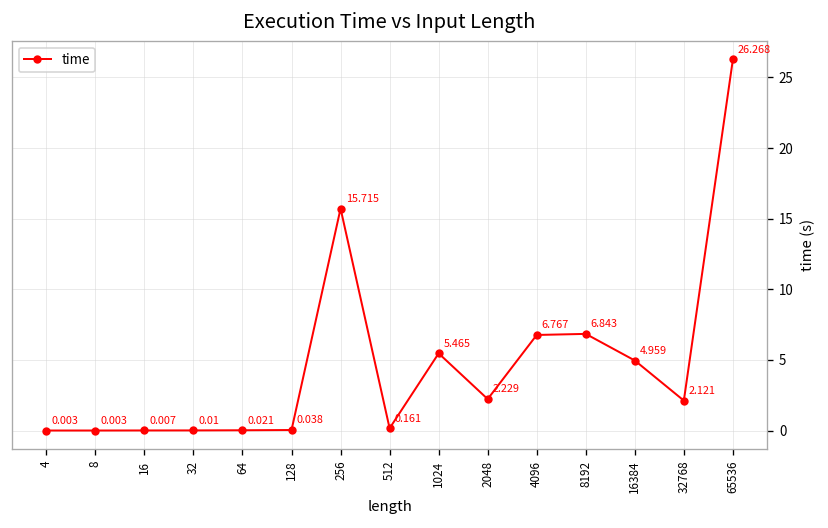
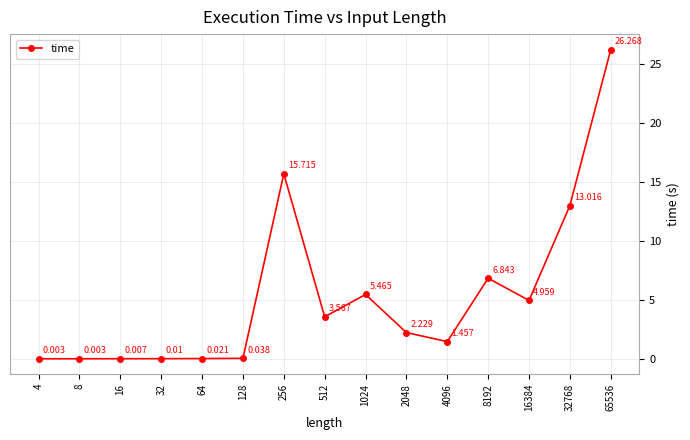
512: 0.161 -> 3.567
4096: 6.767 -> 1.457
32768: 2.121 -> 13.016
